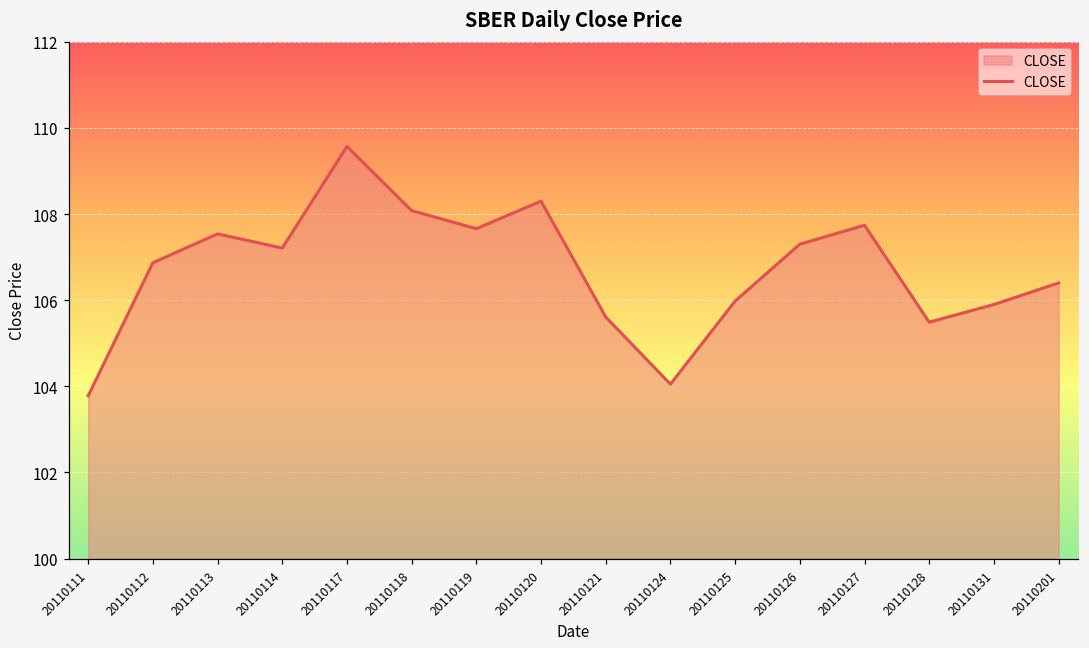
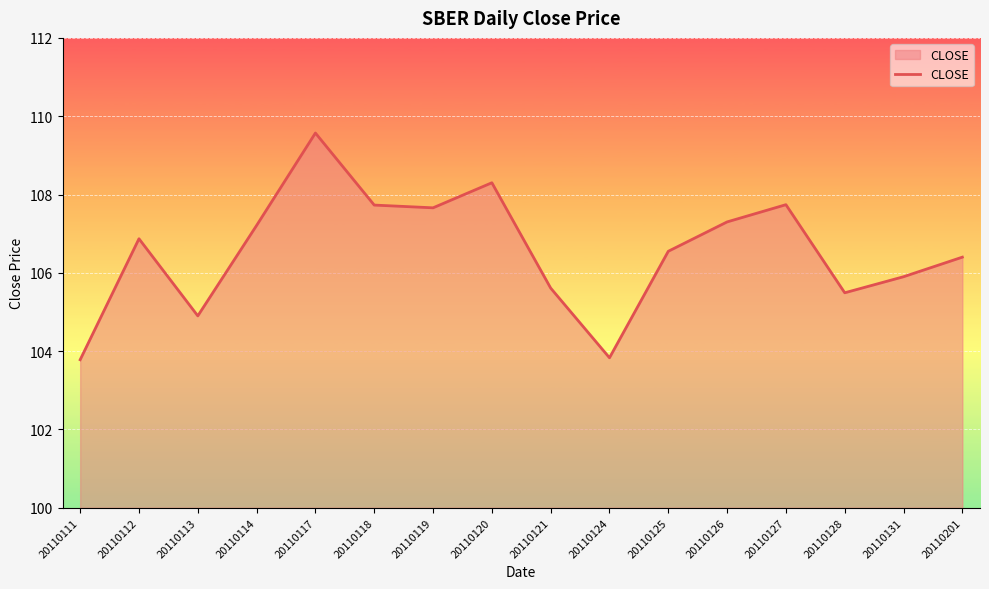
20110113: 107.5 -> 104.9
20110118: 108.1 -> 107.7
20110124: 104.1 -> 103.8
20110125: 106.0 -> 106.6
